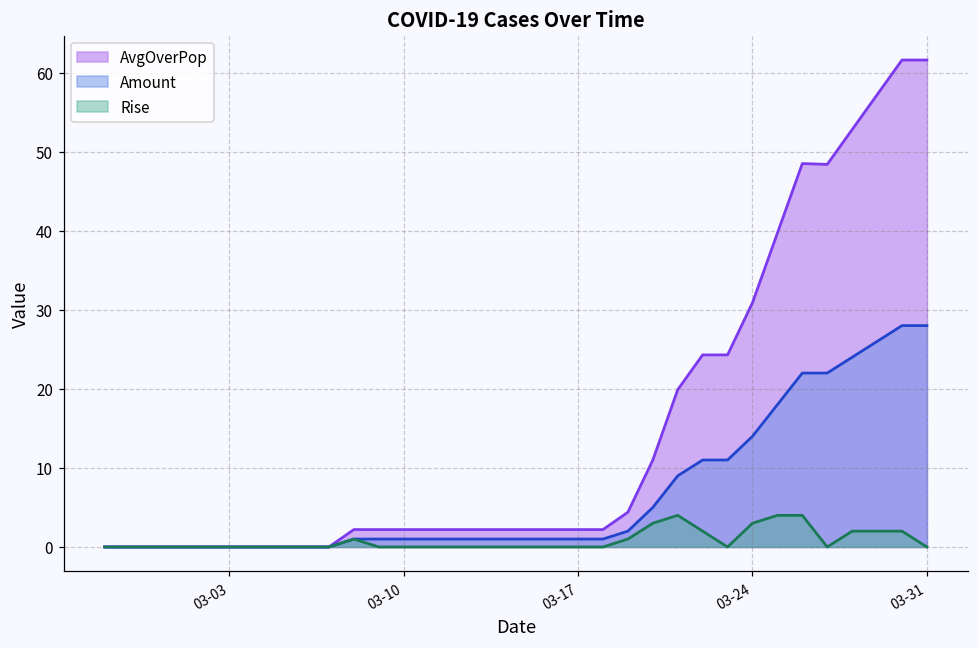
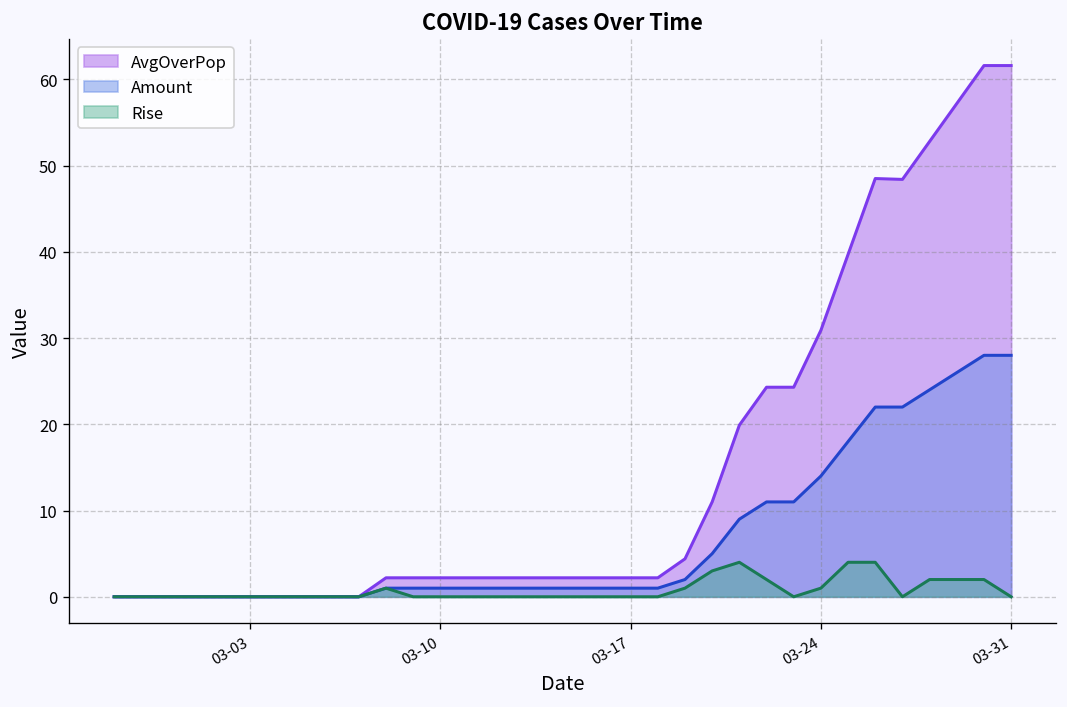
Rise, 03-24: 3 -> 1
